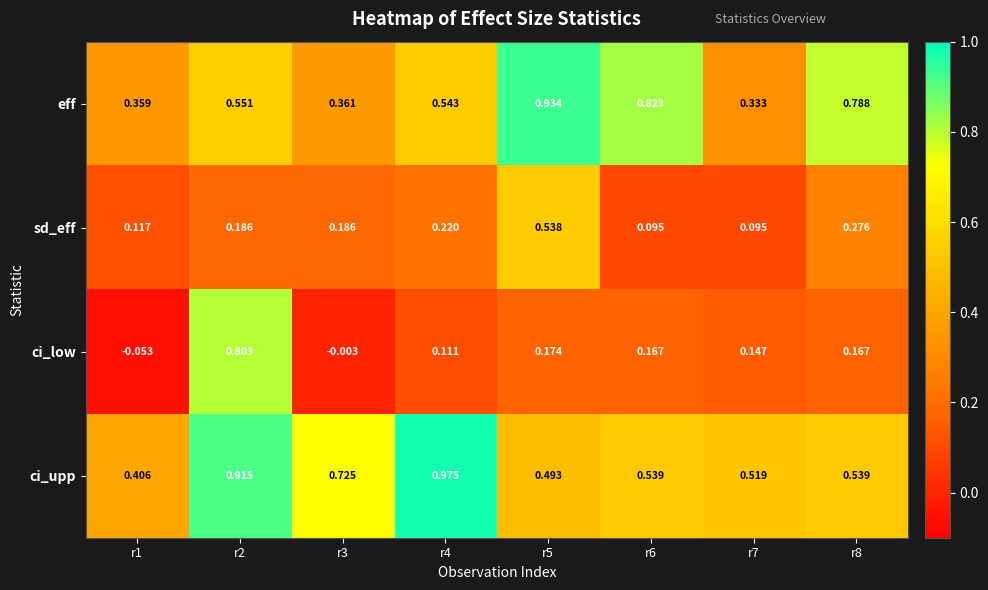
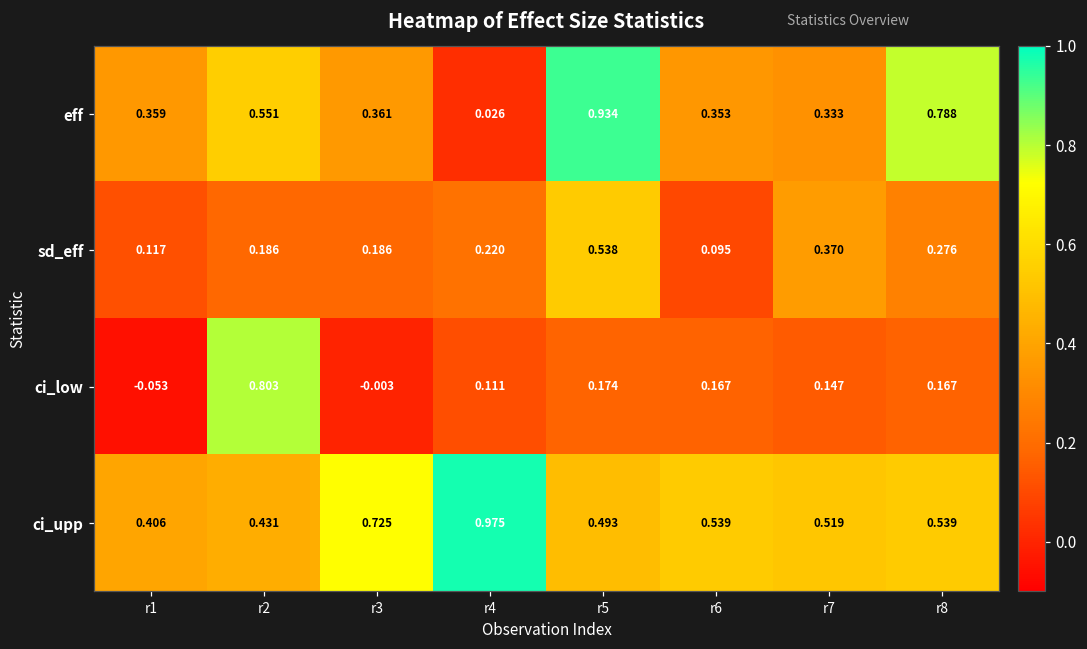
eff, r4: 0.543 -> 0.026
eff, r6: 0.823 -> 0.353
sd_eff, r7: 0.095 -> 0.370
ci_upp, r2: 0.915 -> 0.431
